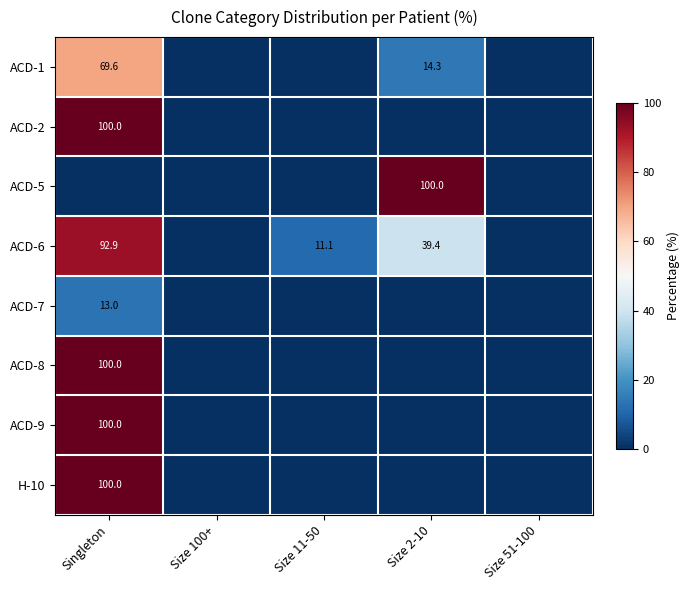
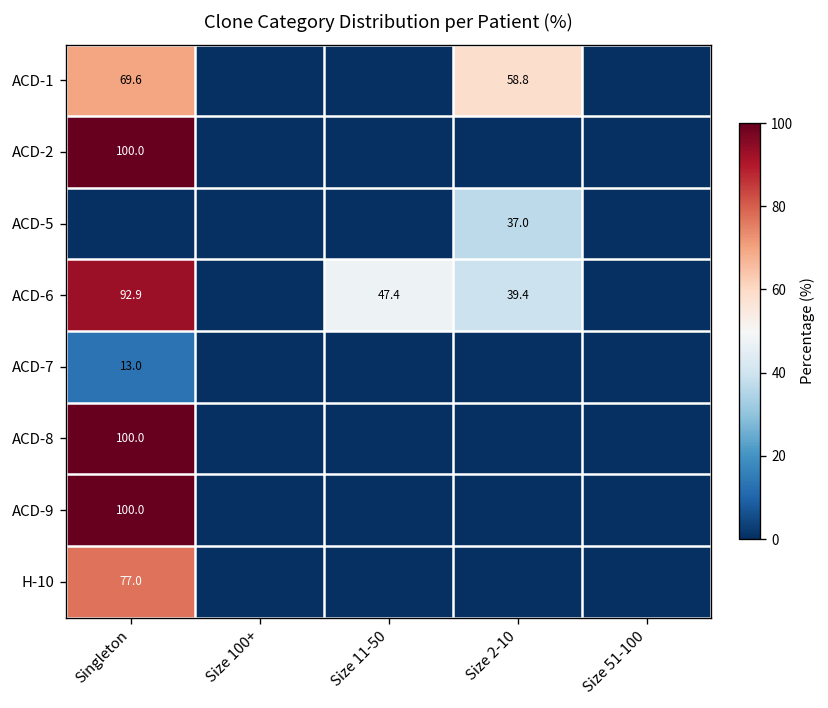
ACD-1, Size 2-10: 14.3 -> 58.8
ACD-5, Size 2-10: 100.0 -> 37.0
ACD-6, Size 11-50: 11.1 -> 47.4
H-10, Singleton: 100.0 -> 77.0
